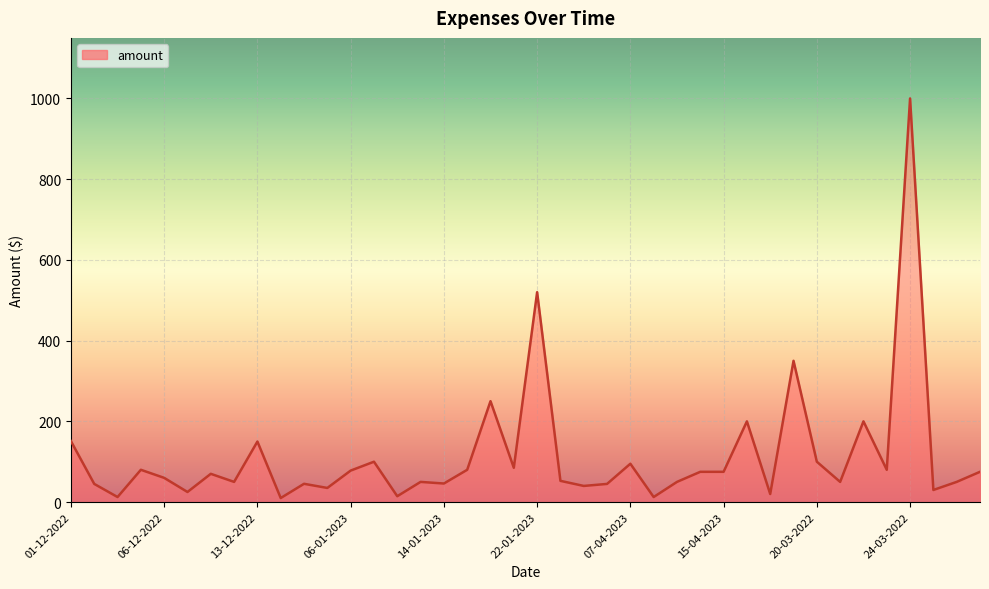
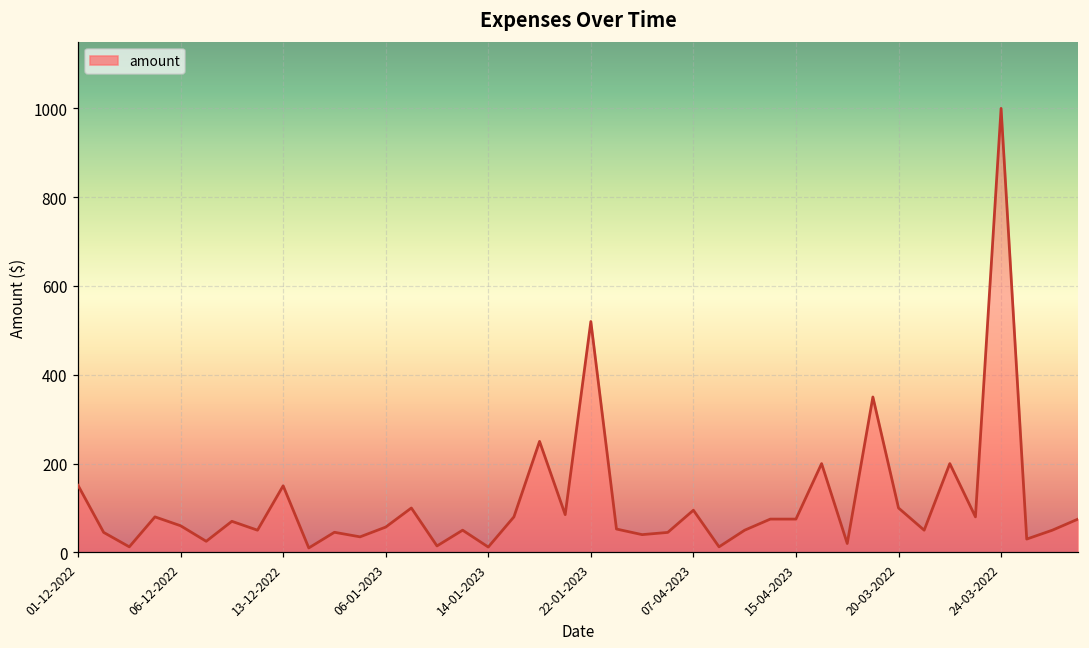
06-01-2023: 80 -> 60
14-01-2023: 50 -> 10
